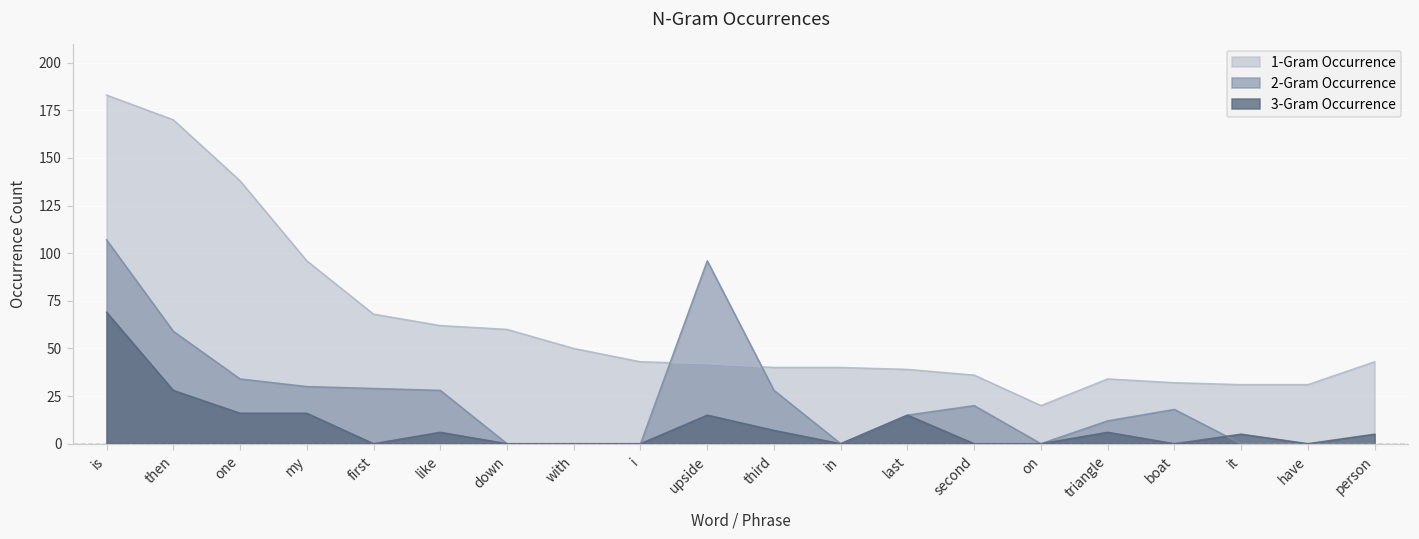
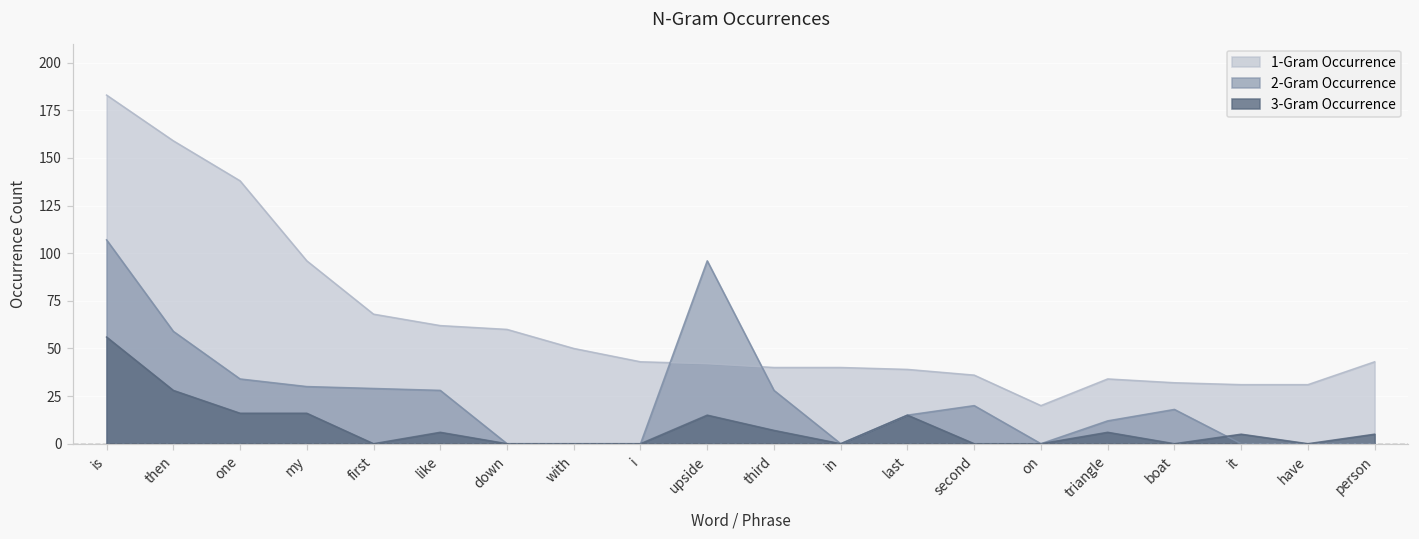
3-Gram Occurrence, is: 69 -> 56
1-Gram Occurrence, then: 170 -> 159
